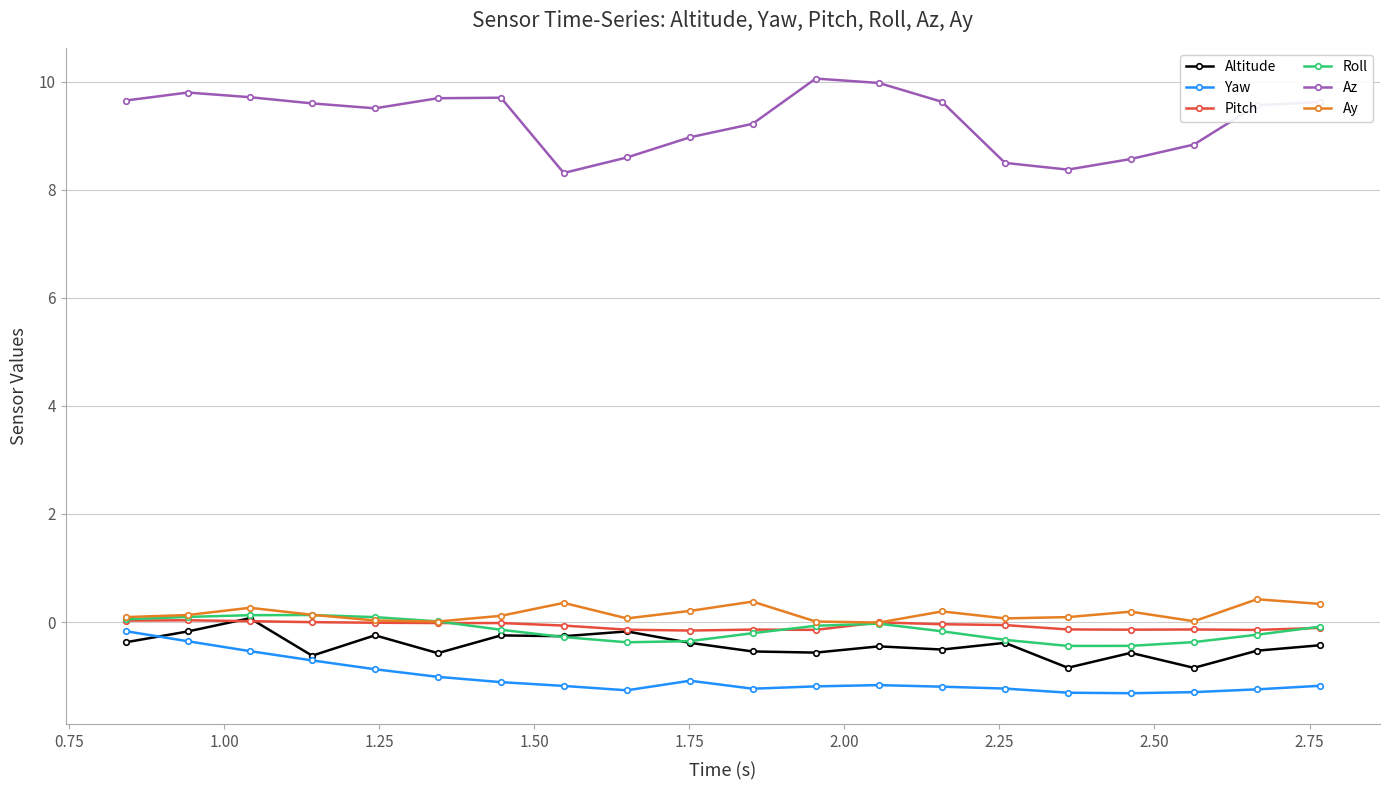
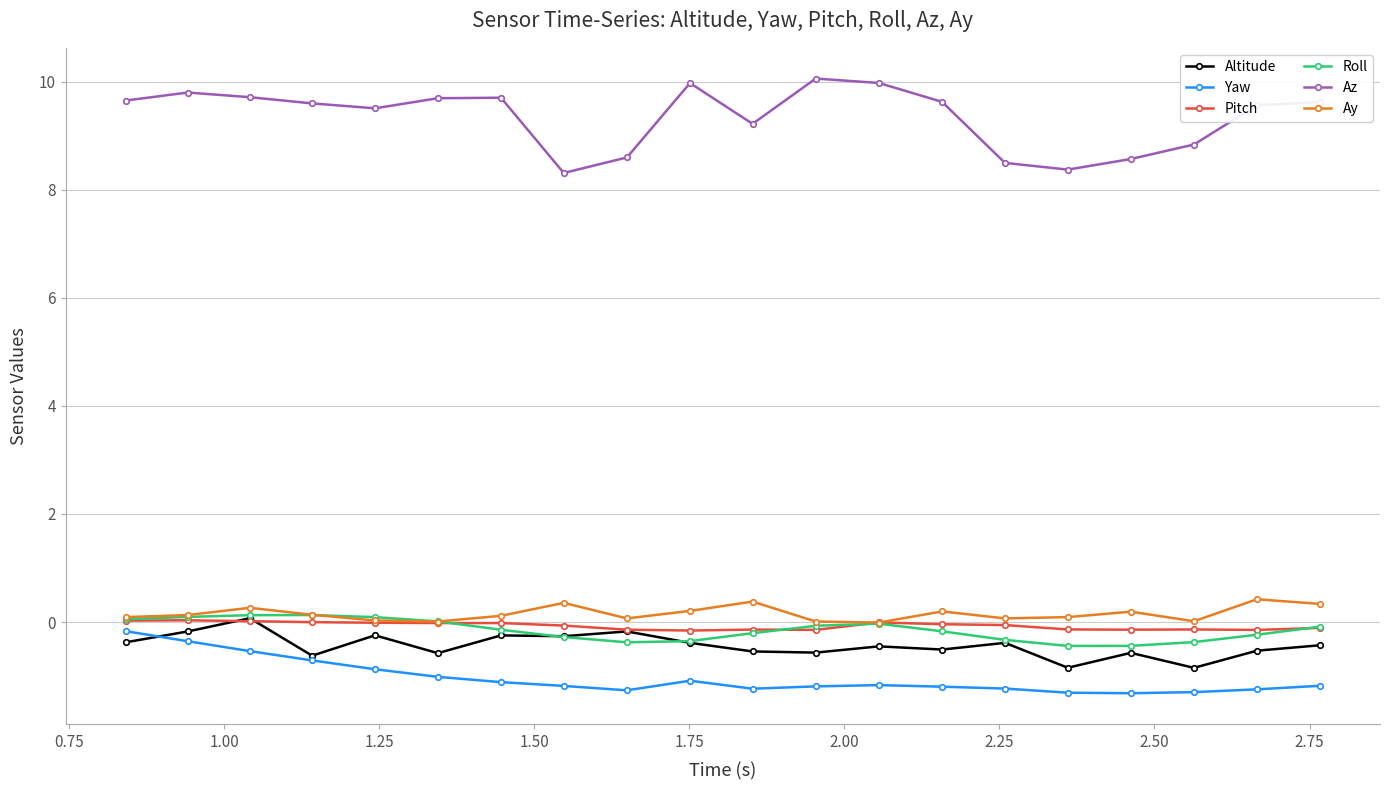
Az, 1.75: 9.0 -> 10.0
